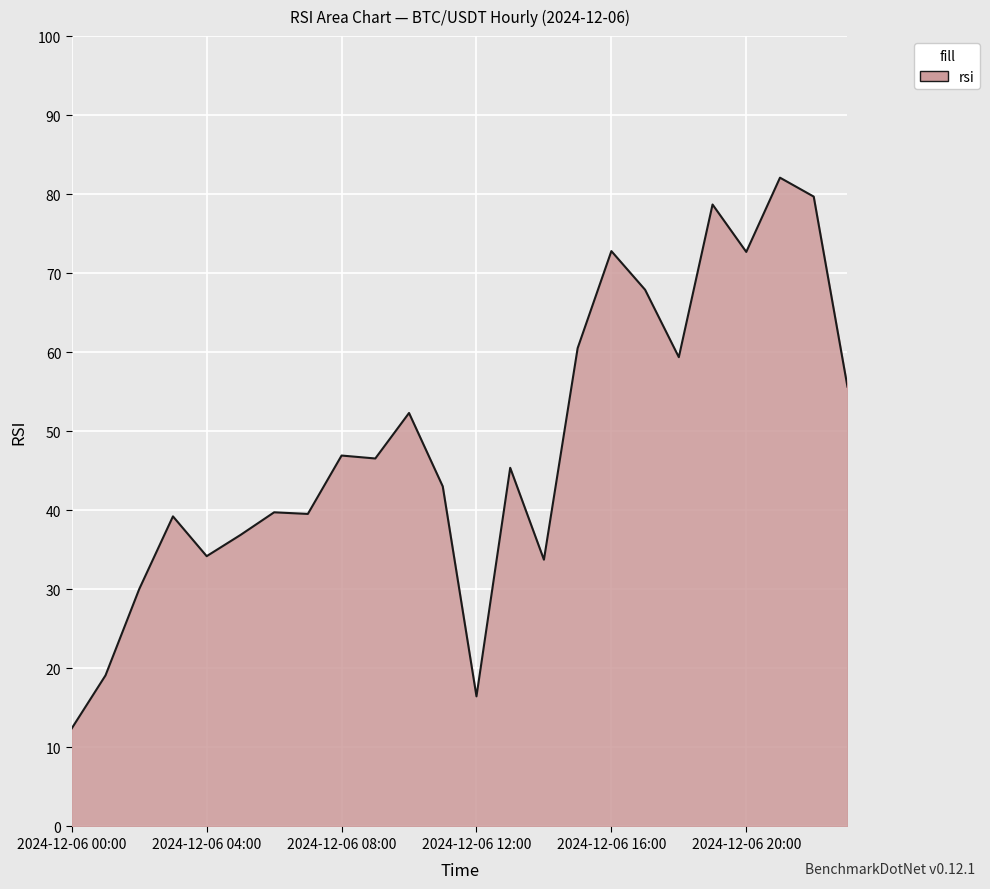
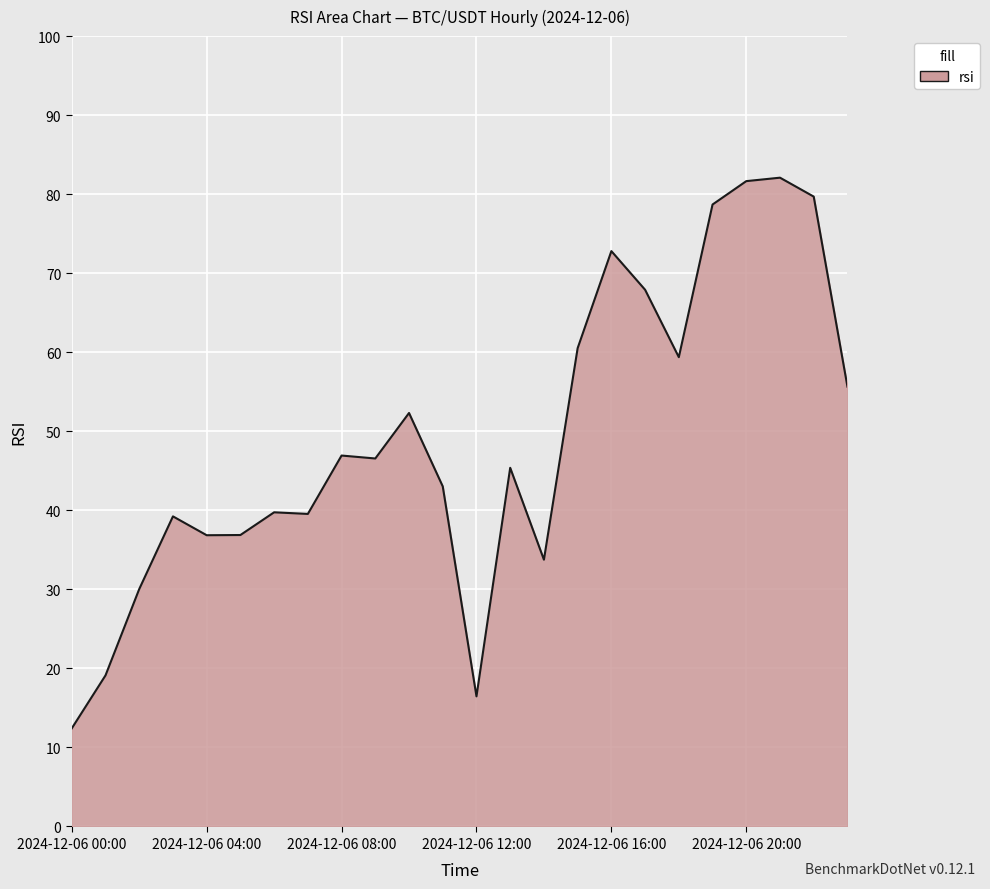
2024-12-06 04:00: 34 -> 37
2024-12-06 20:00: 73 -> 82
